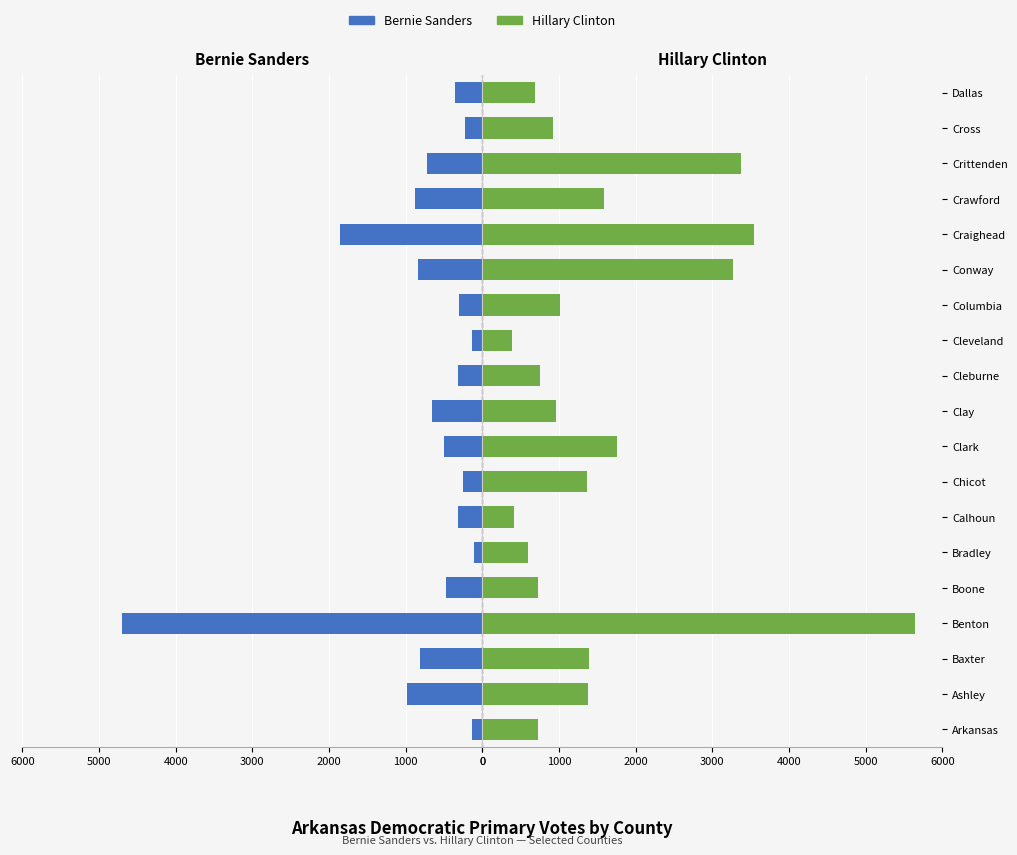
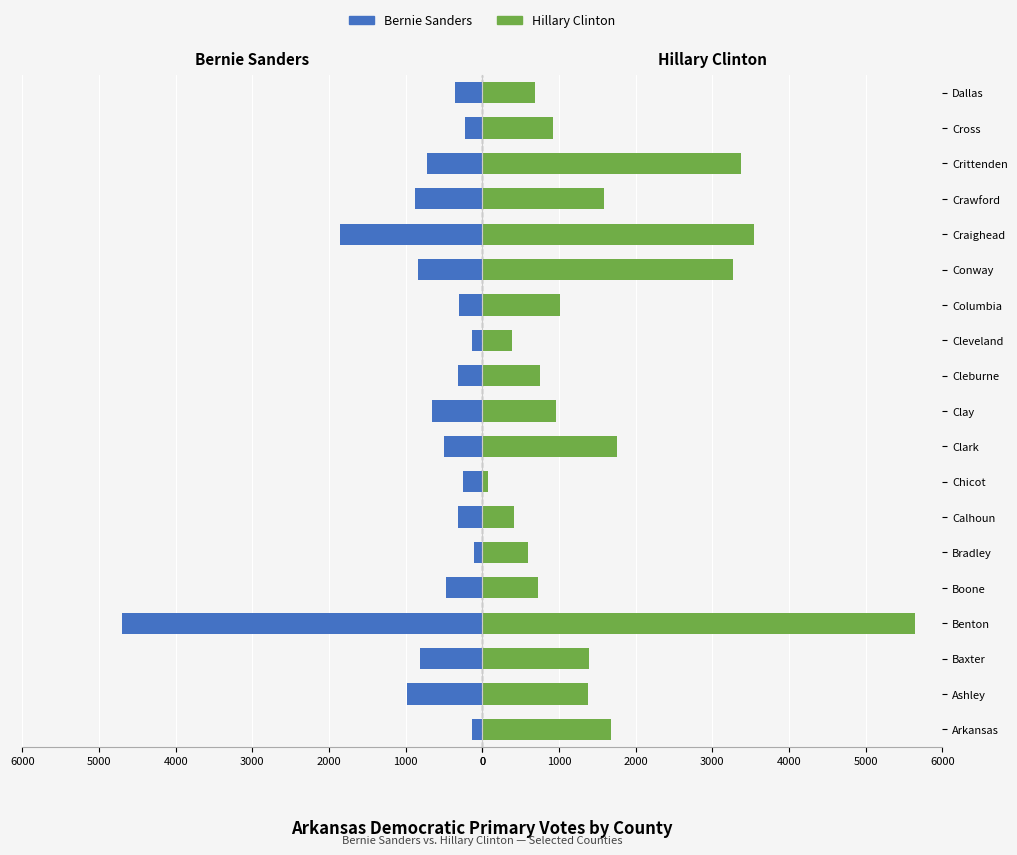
Hillary Clinton, Chicot: 1400 -> 100
Hillary Clinton, Arkansas: 700 -> 1700
